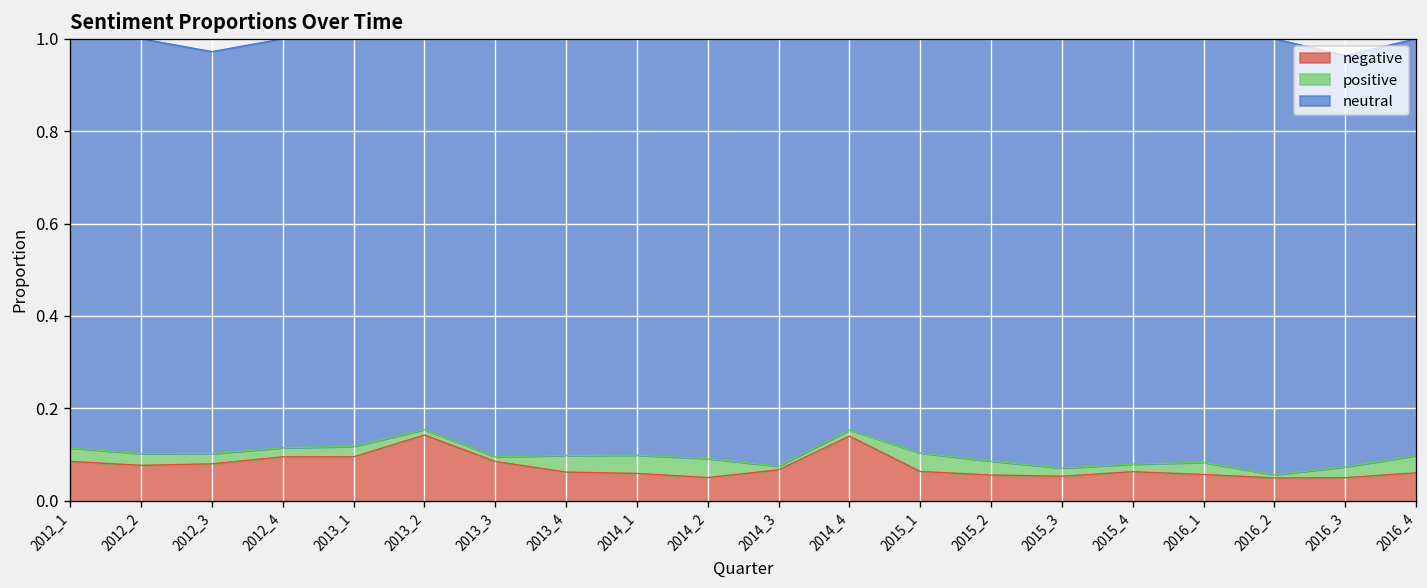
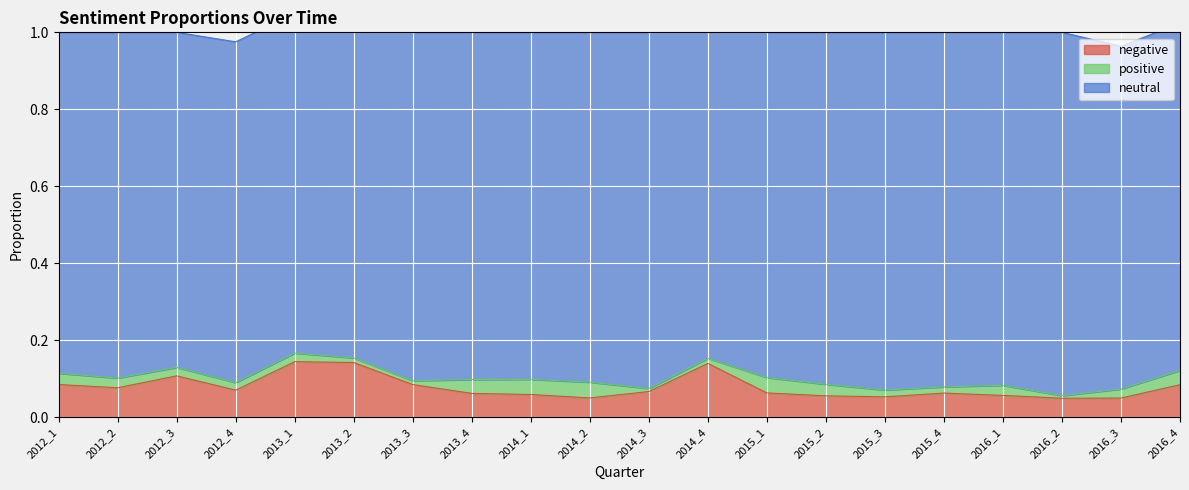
negative, 2012_3: 0.08 -> 0.11
negative, 2012_4: 0.10 -> 0.07
negative, 2013_1: 0.10 -> 0.14
negative, 2016_4: 0.06 -> 0.08
